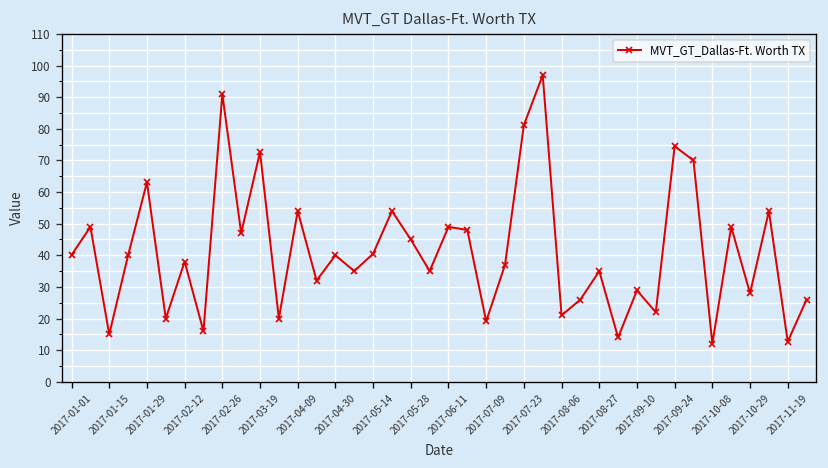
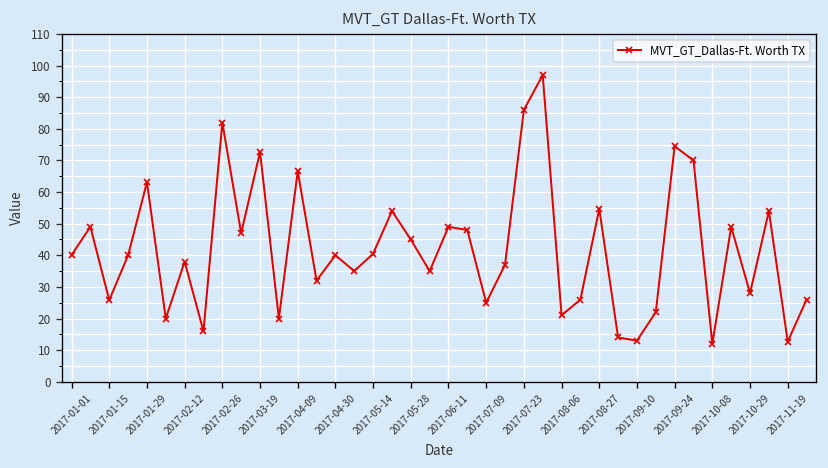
2017-01-15: 15 -> 26
2017-02-26: 91 -> 82
2017-04-09: 54 -> 67
2017-07-09: 19 -> 25
2017-07-23: 81 -> 86
2017-08-27: 35 -> 55
2017-09-10: 29 -> 13
